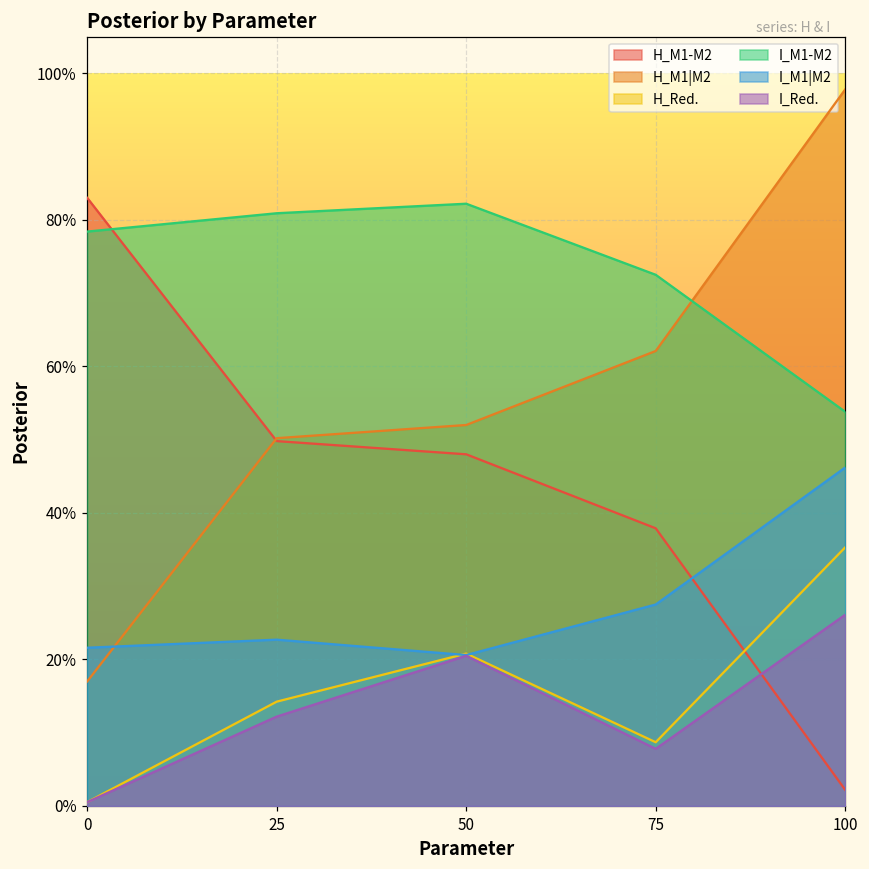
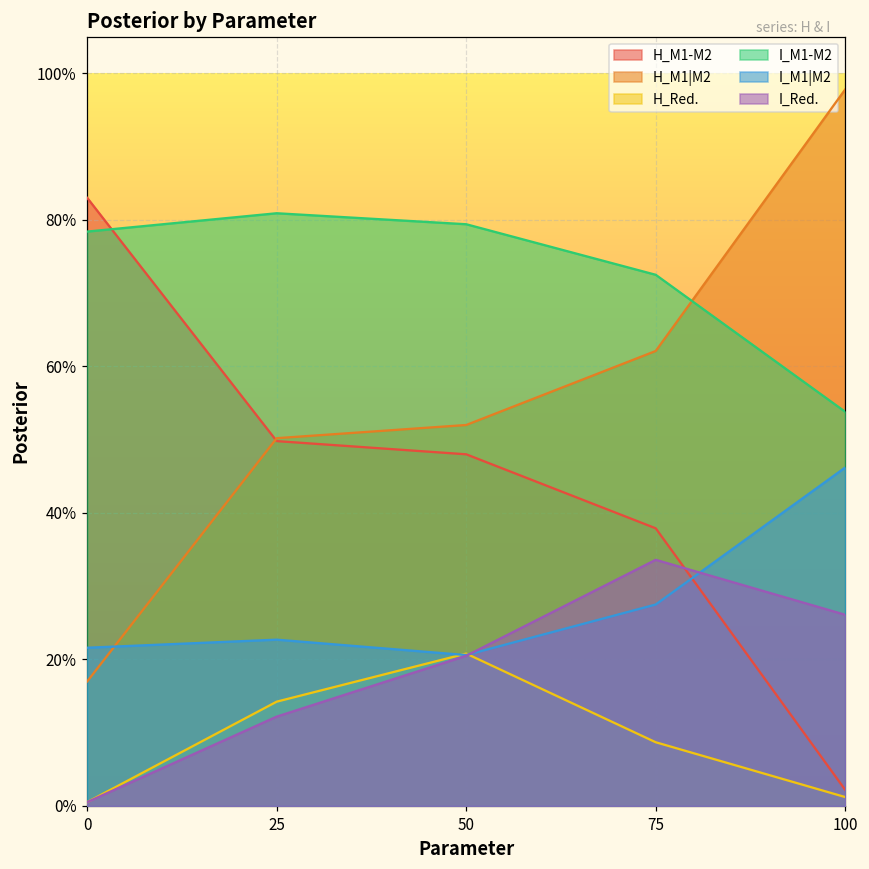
I_M1-M2, 50: 82% -> 79%
I_Red., 75: 8% -> 34%
H_Red., 100: 35% -> 1%
